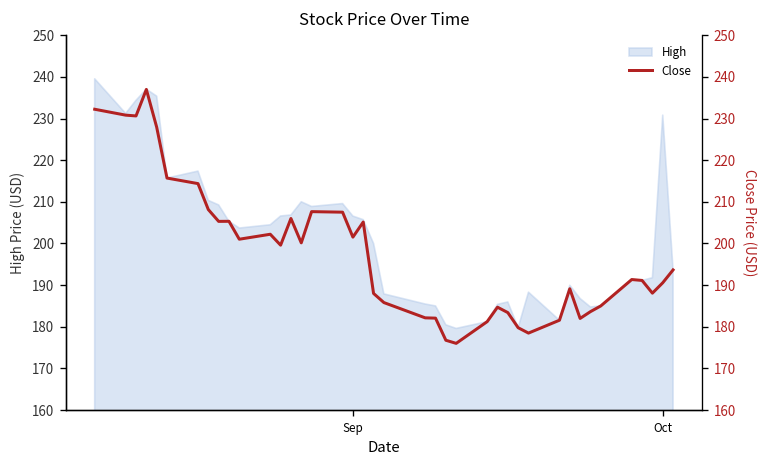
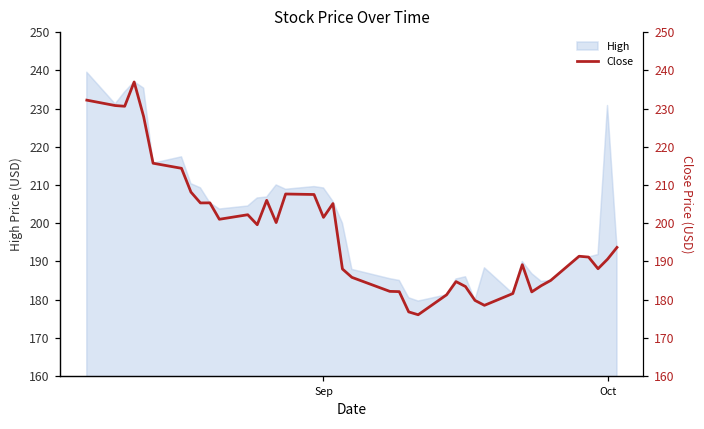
High, Sep: 207 -> 209
